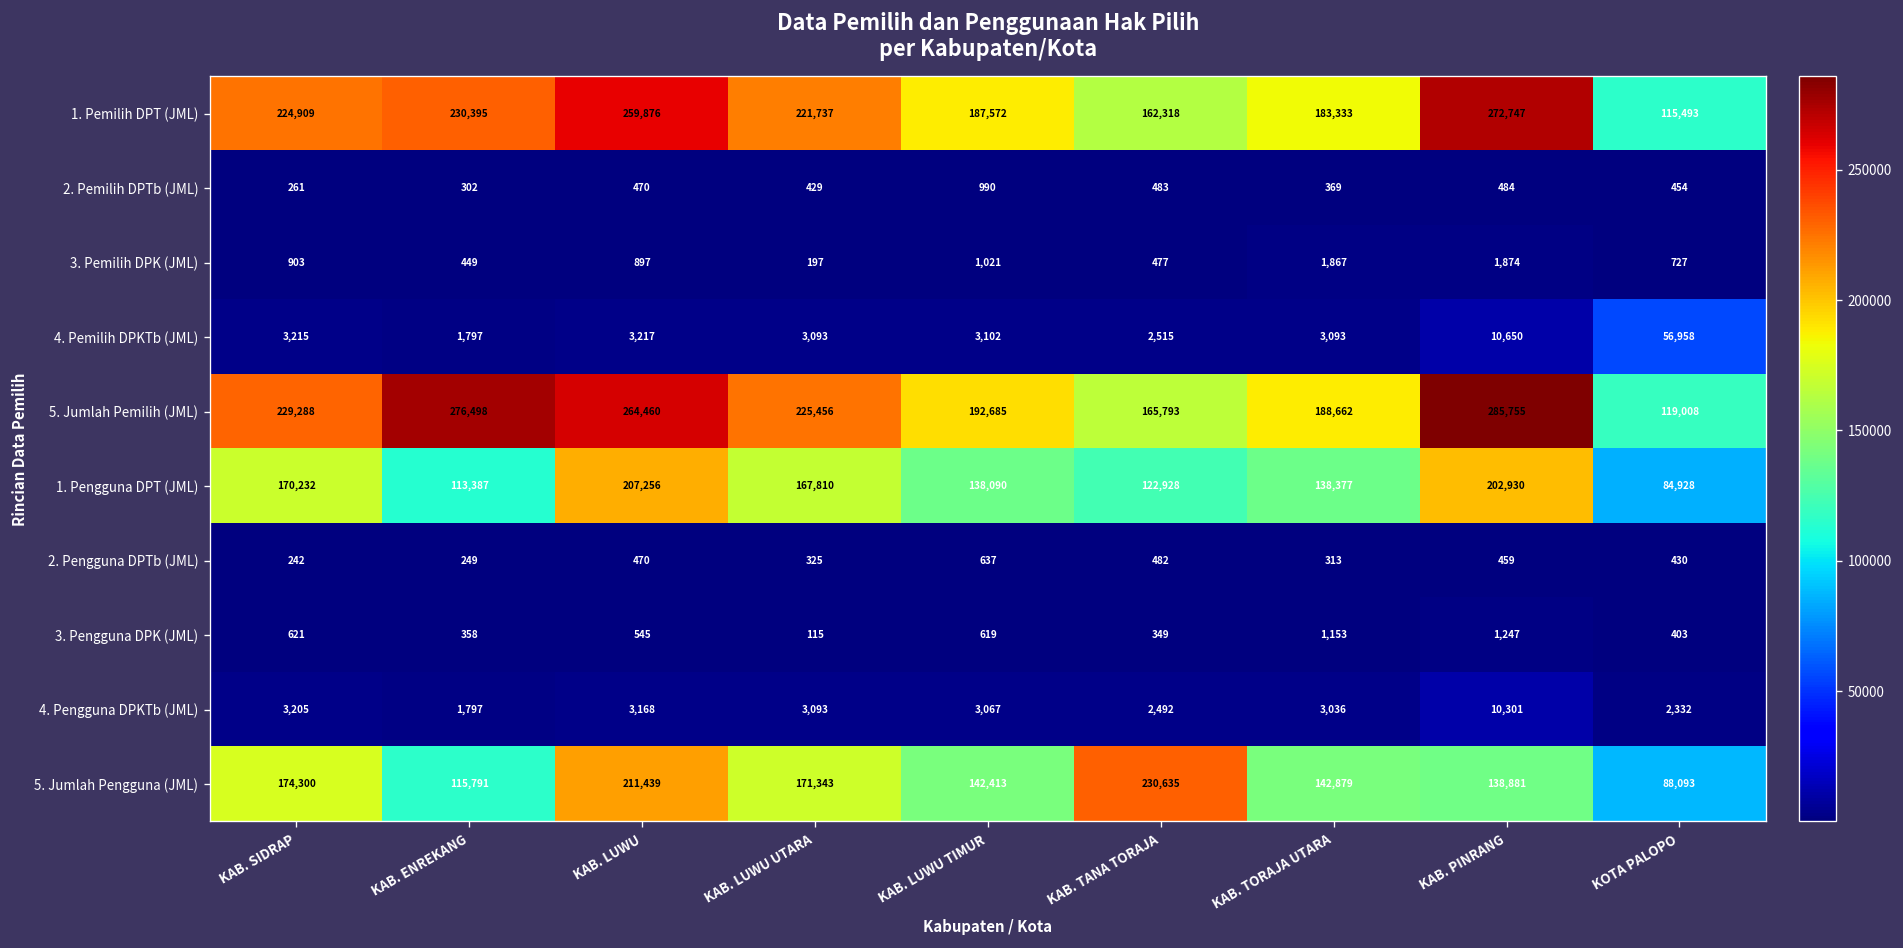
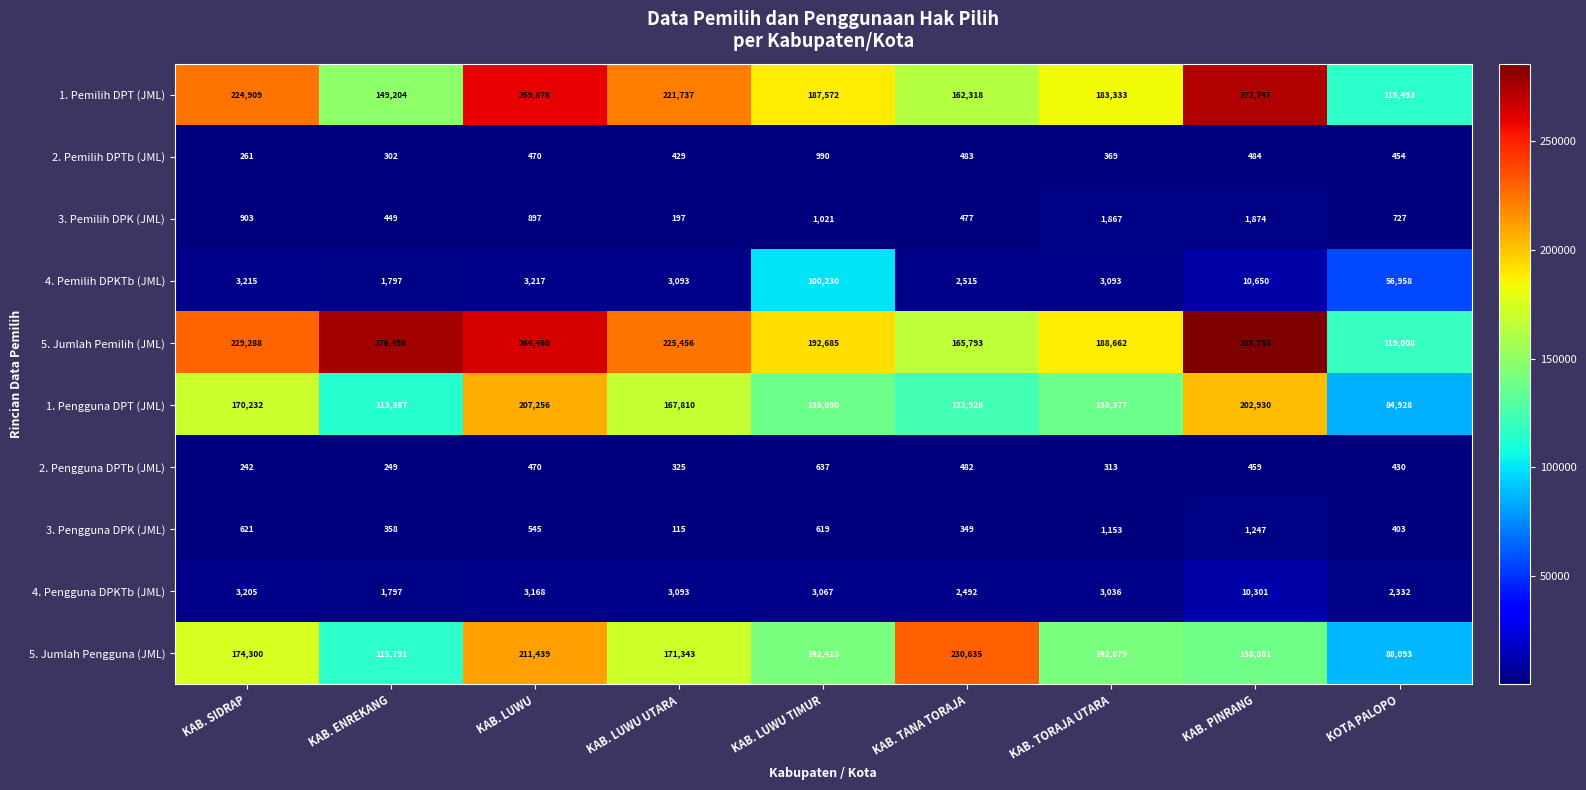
1. Pemilih DPT (JML), KAB. ENREKANG: 230,395 -> 149,204
4. Pemilih DPKTb (JML), KAB. LUWU TIMUR: 3,102 -> 100,230
